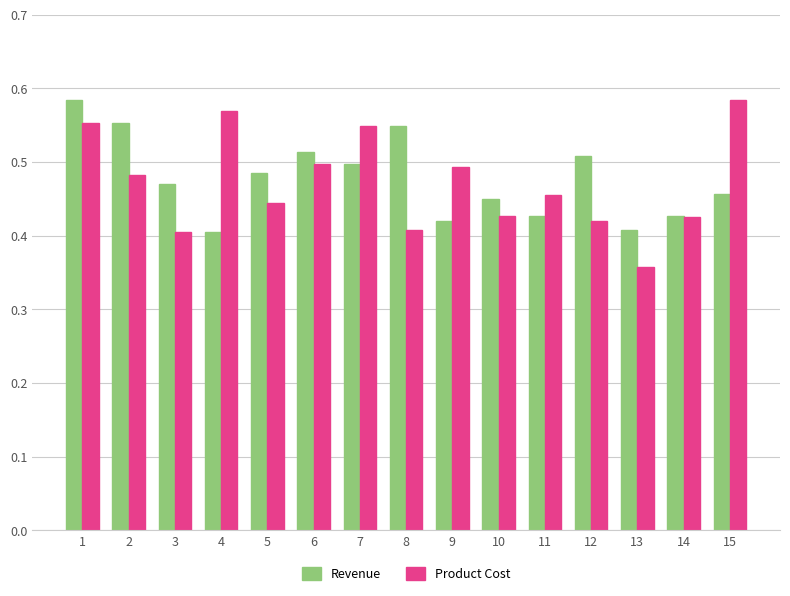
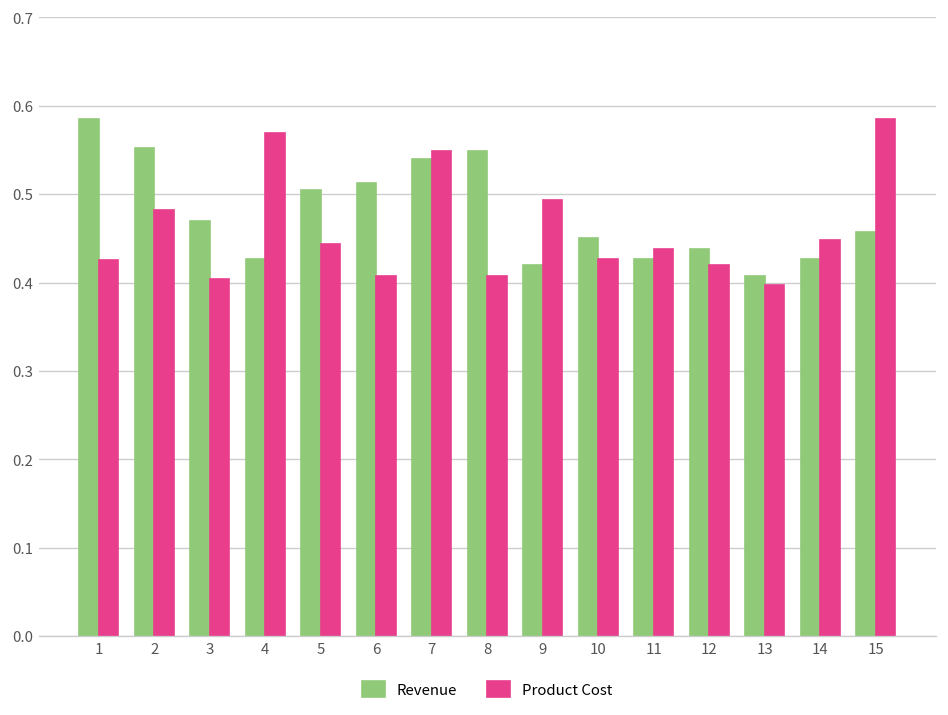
Product Cost, 1: 0.55 -> 0.43
Revenue, 4: 0.40 -> 0.43
Revenue, 5: 0.49 -> 0.51
Product Cost, 6: 0.50 -> 0.41
Revenue, 7: 0.50 -> 0.54
Product Cost, 11: 0.45 -> 0.44
Revenue, 12: 0.51 -> 0.44
Product Cost, 13: 0.36 -> 0.40
Product Cost, 14: 0.43 -> 0.45
